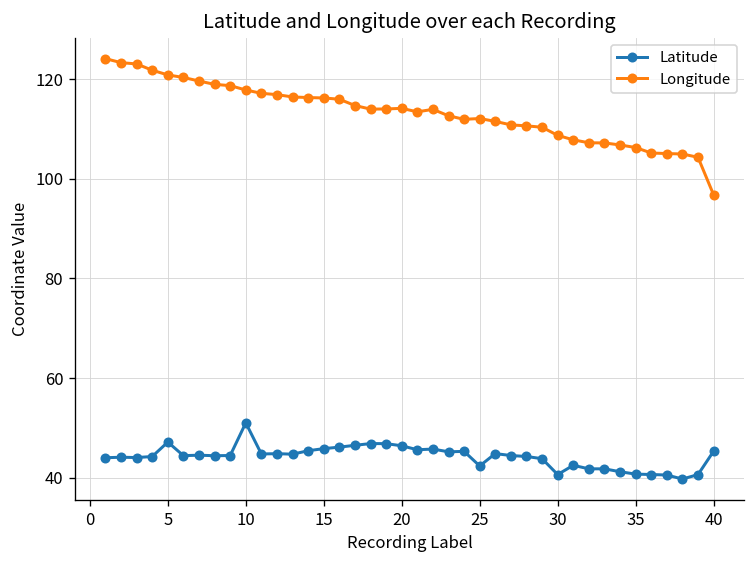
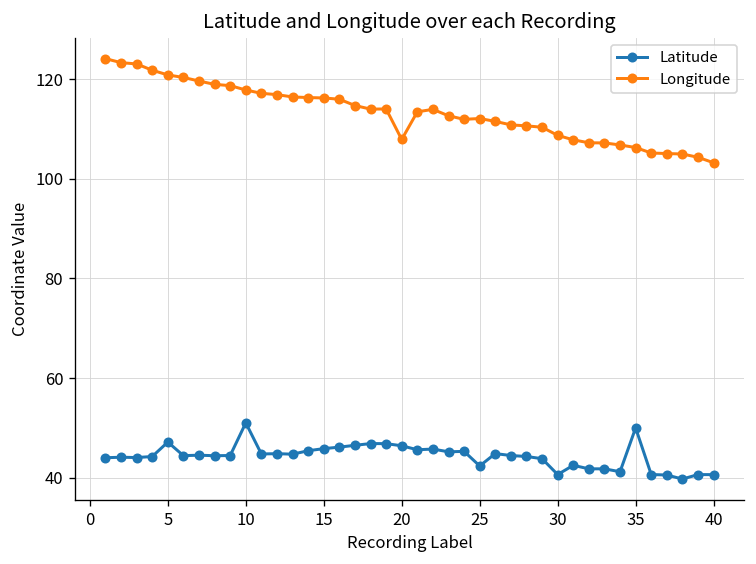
Longitude, 20: 114 -> 108
Latitude, 35: 41 -> 50
Latitude, 40: 45 -> 41
Longitude, 40: 97 -> 103
